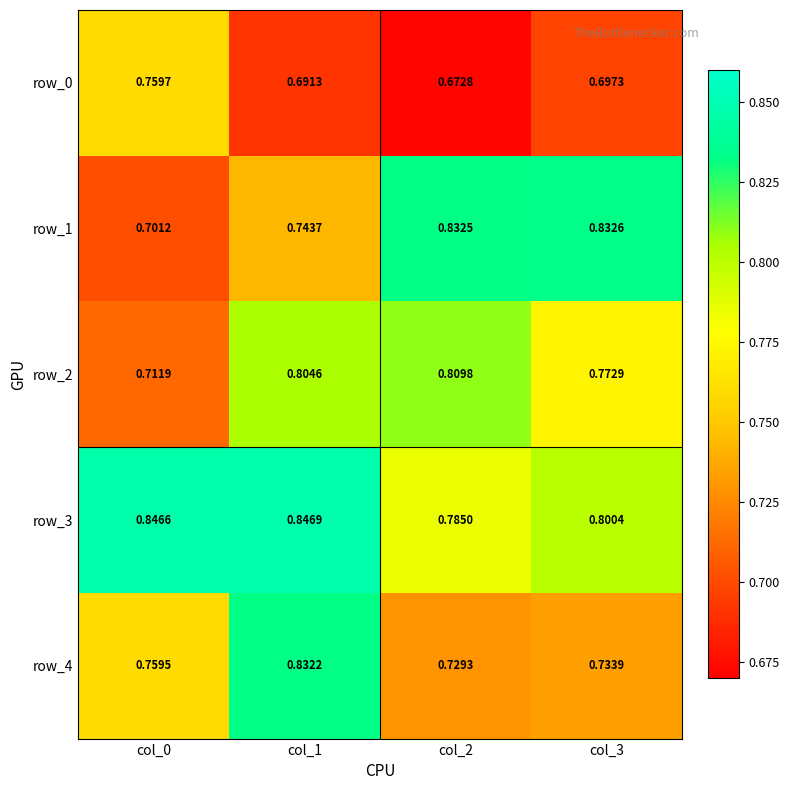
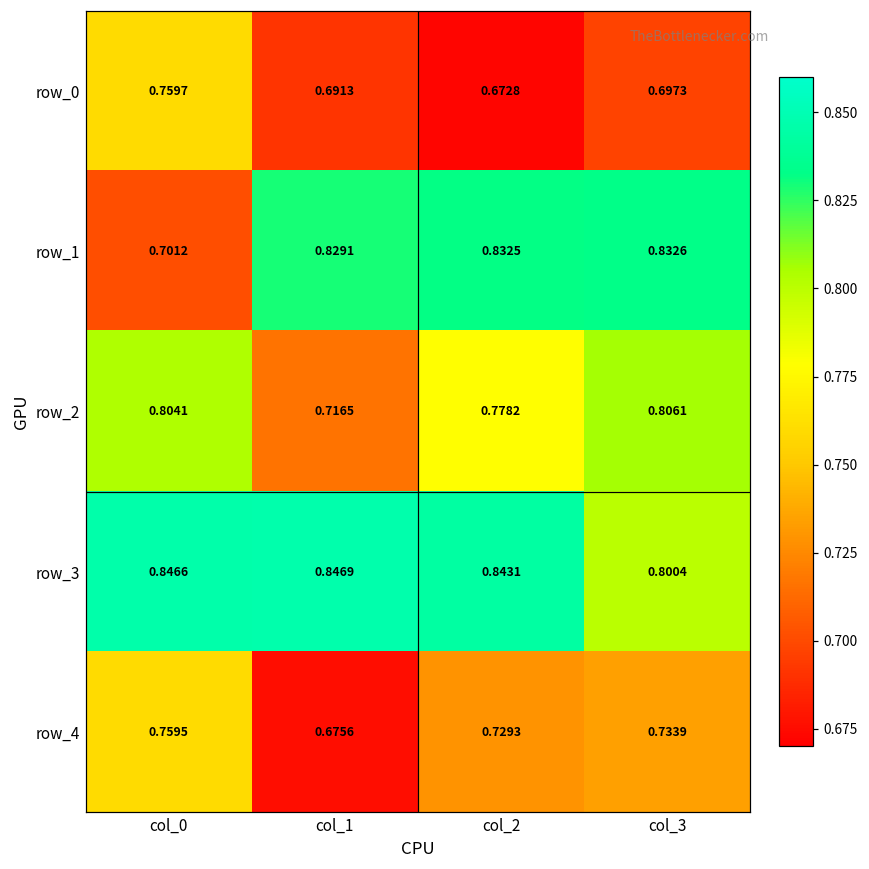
row_1, col_1: 0.7437 -> 0.8291
row_2, col_0: 0.7119 -> 0.8041
row_2, col_1: 0.8046 -> 0.7165
row_2, col_2: 0.8098 -> 0.7782
row_2, col_3: 0.7729 -> 0.8061
row_3, col_2: 0.7850 -> 0.8431
row_4, col_1: 0.8322 -> 0.6756
